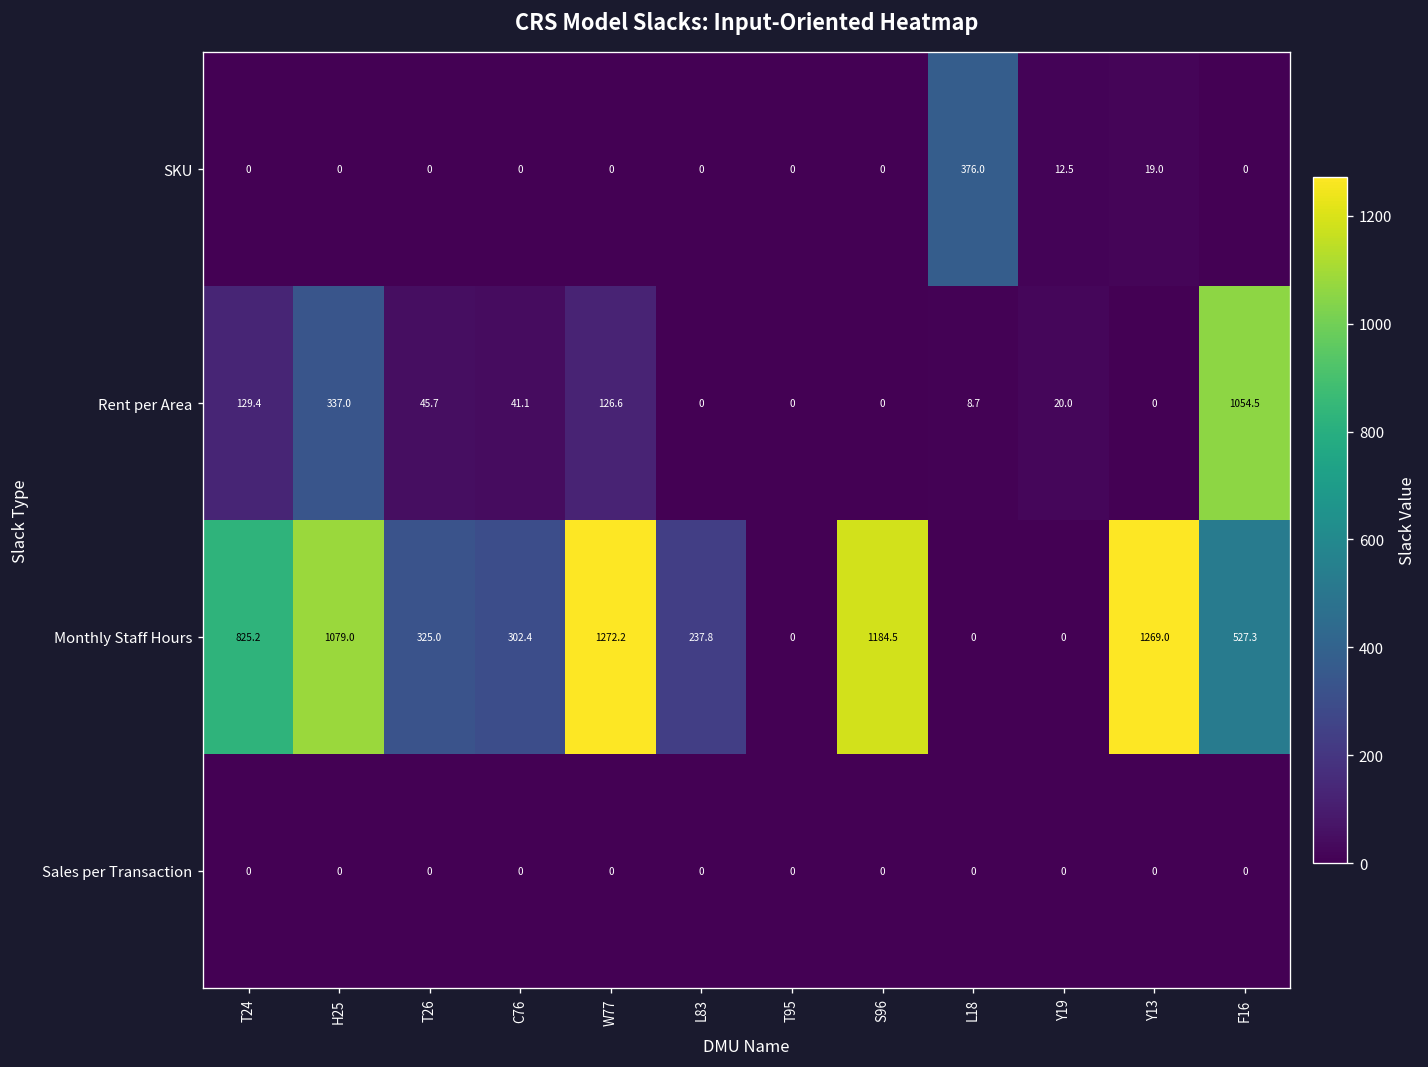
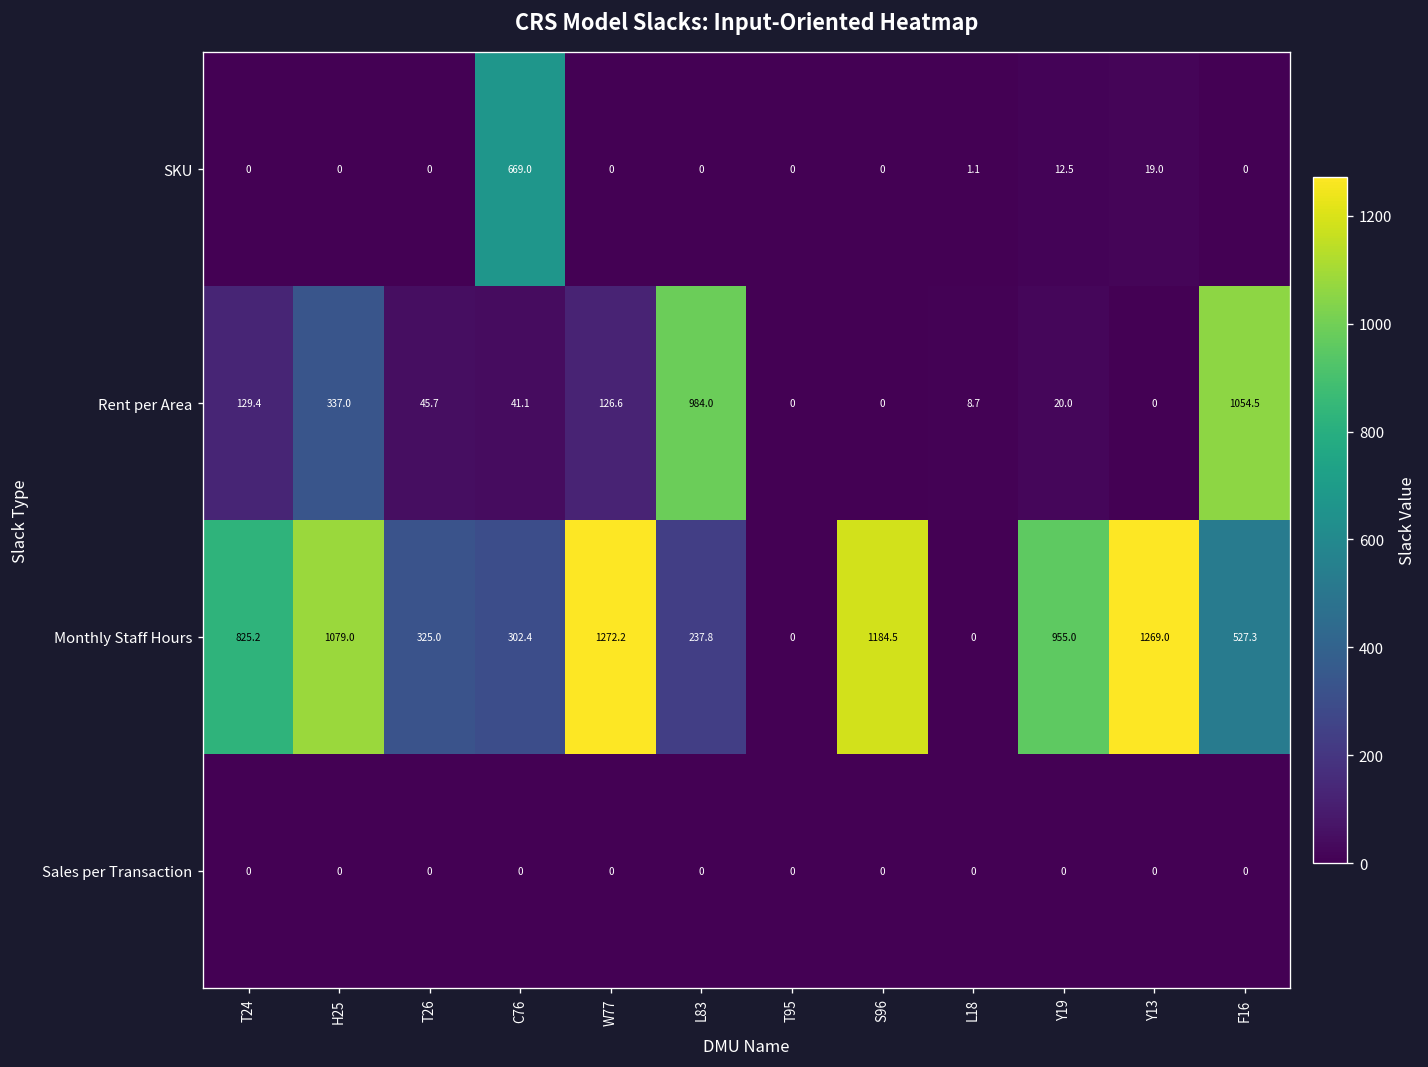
SKU, C76: 0 -> 669.0
SKU, L18: 376.0 -> 1.1
Rent per Area, L83: 0 -> 984.0
Monthly Staff Hours, Y19: 0 -> 955.0
